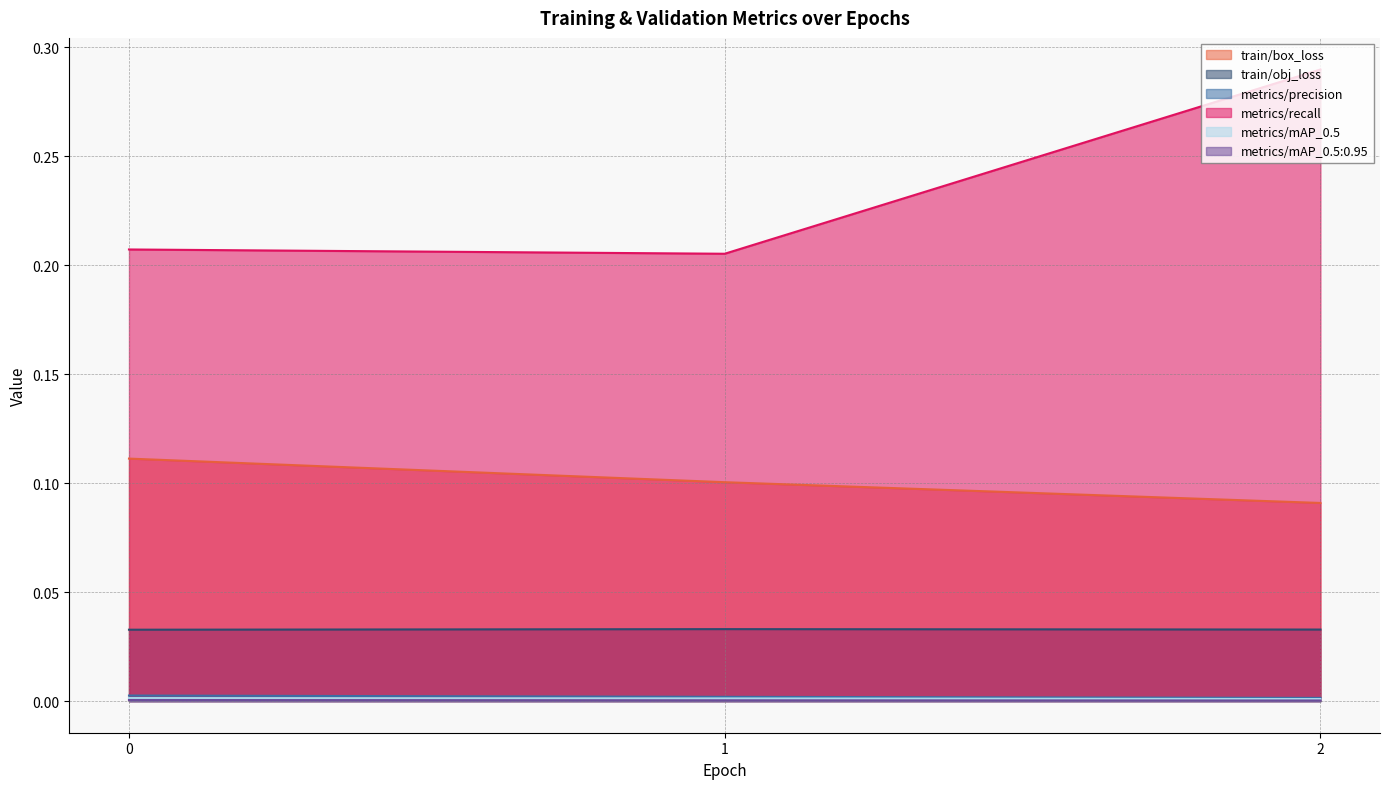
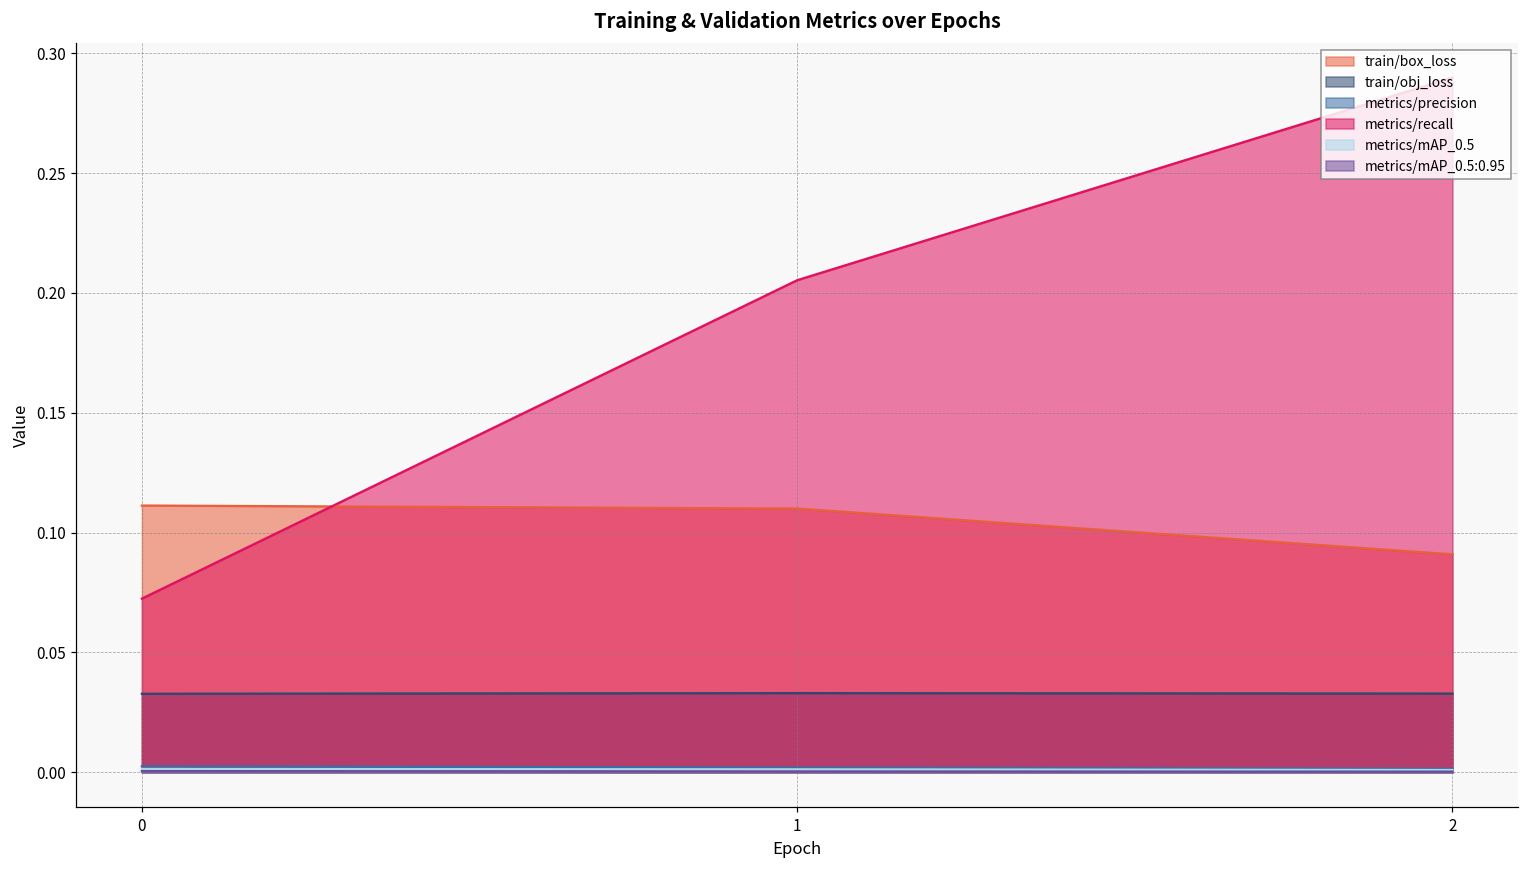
metrics/recall, 0: 0.207 -> 0.072
train/box_loss, 1: 0.100 -> 0.110
